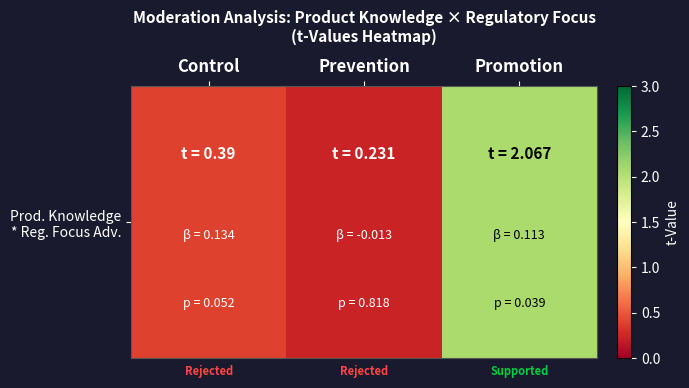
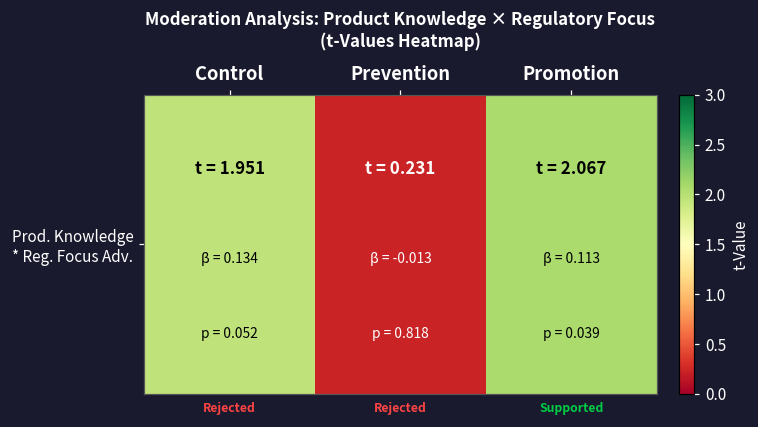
Prod. Knowledge * Reg. Focus Adv., Control: 0.39 -> 1.951
